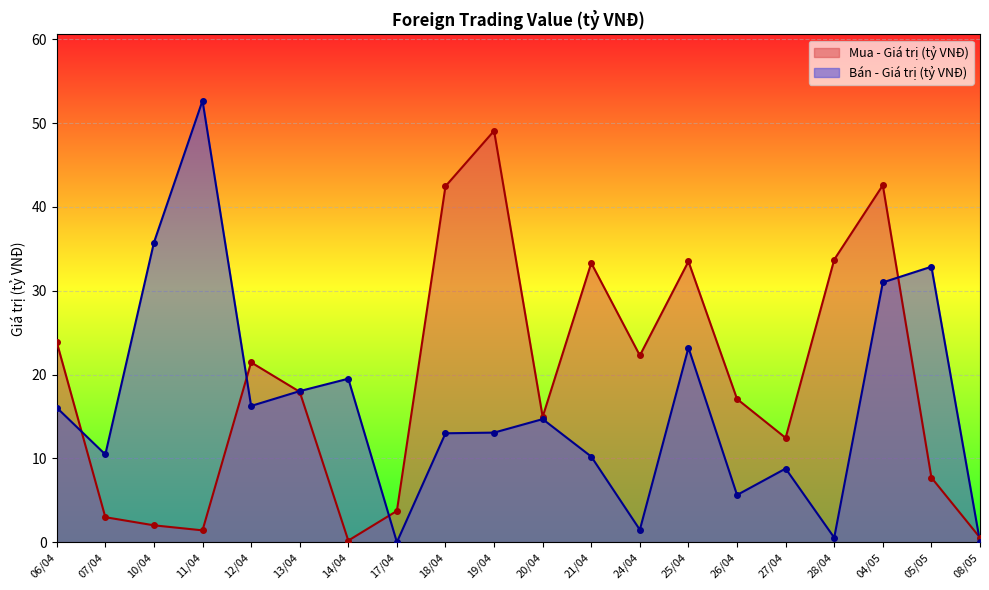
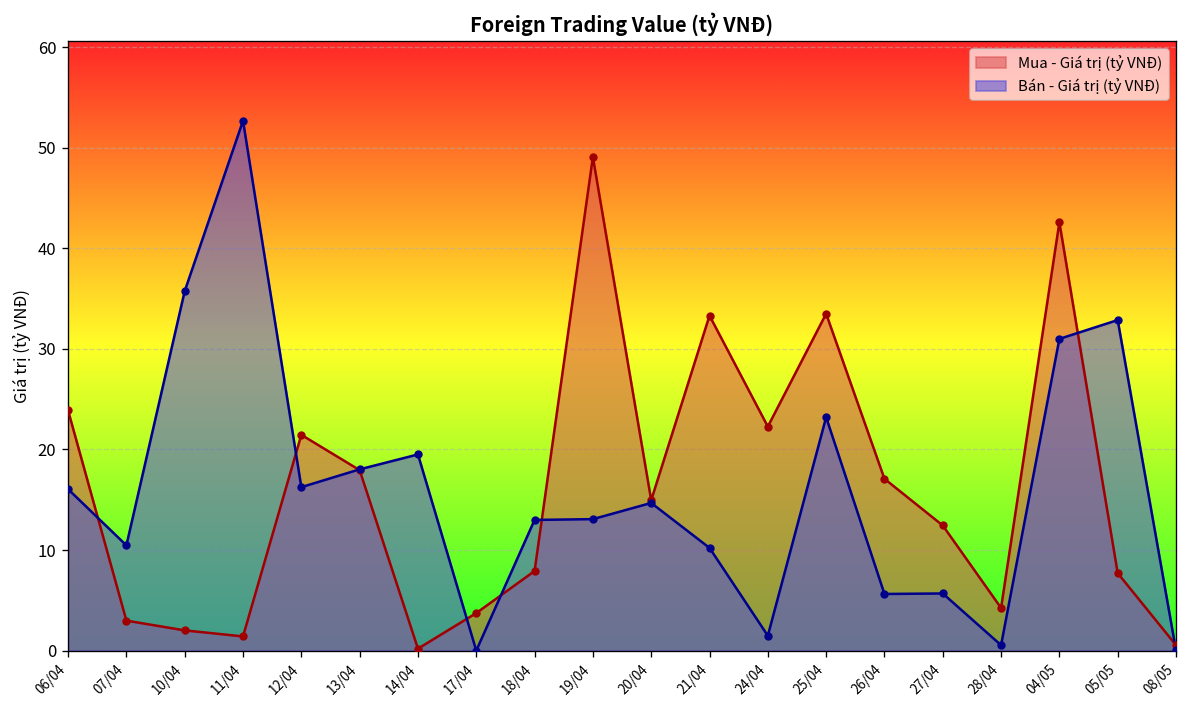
Mua - Giá trị (tỷ VNĐ), 18/04: 42 -> 8
Bán - Giá trị (tỷ VNĐ), 27/04: 9 -> 6
Mua - Giá trị (tỷ VNĐ), 28/04: 34 -> 4
